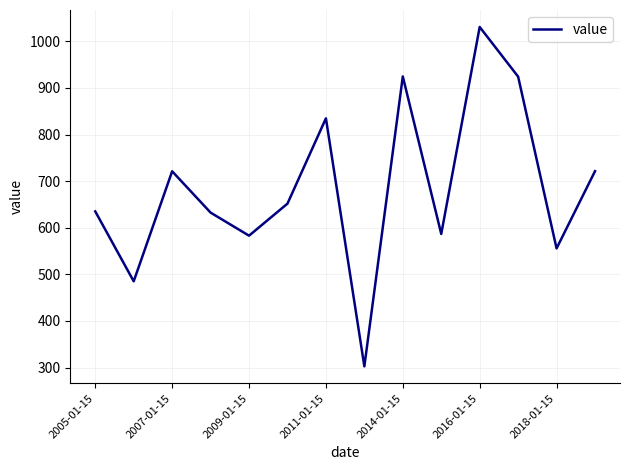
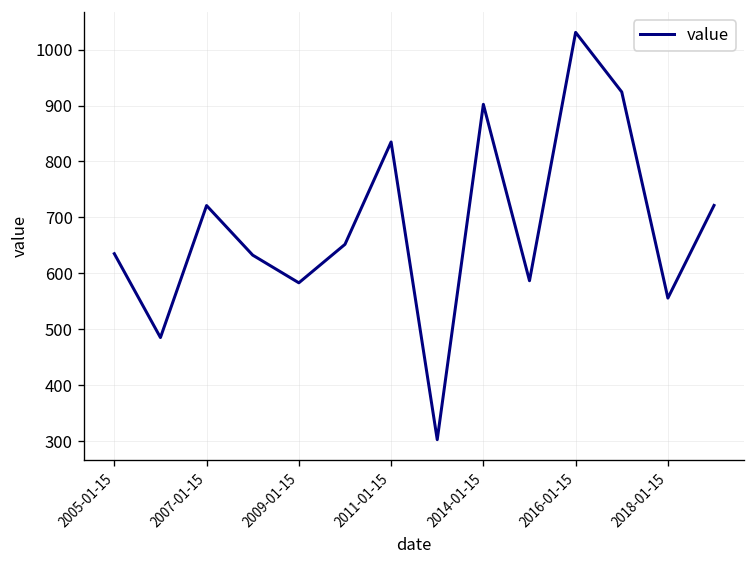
2014-01-15: 920 -> 900
